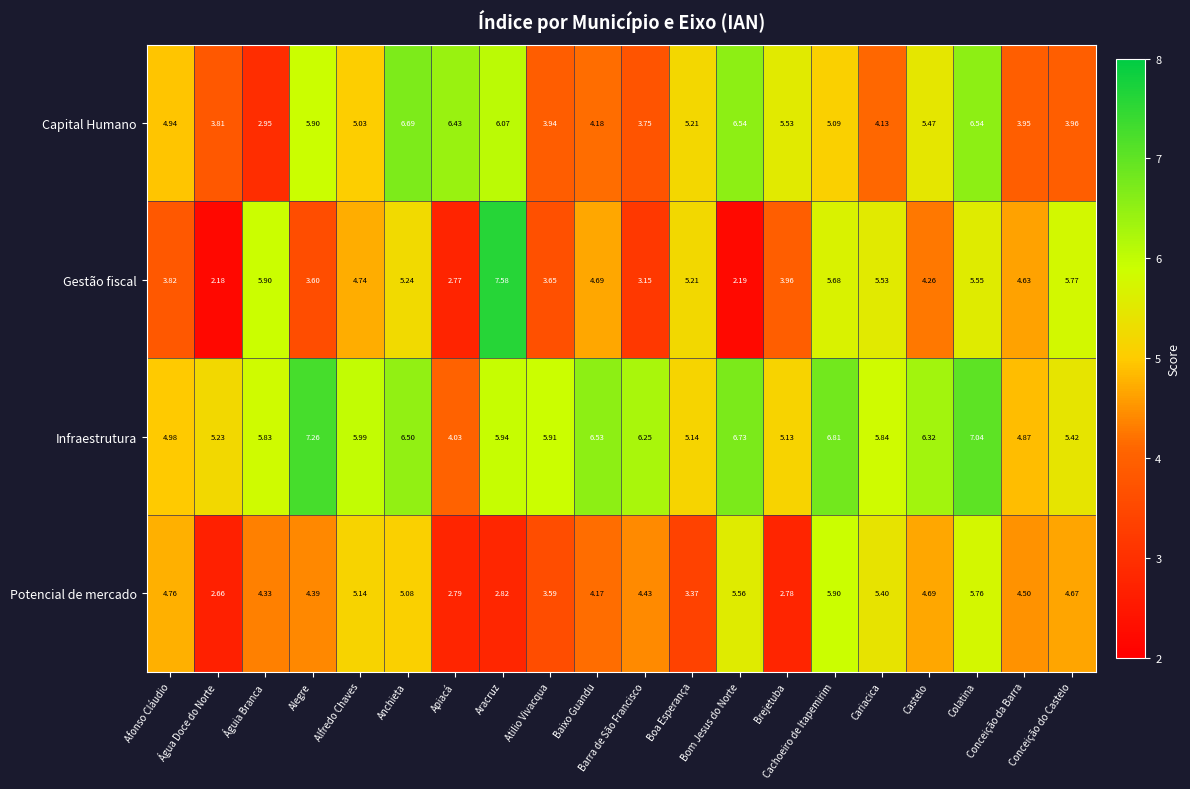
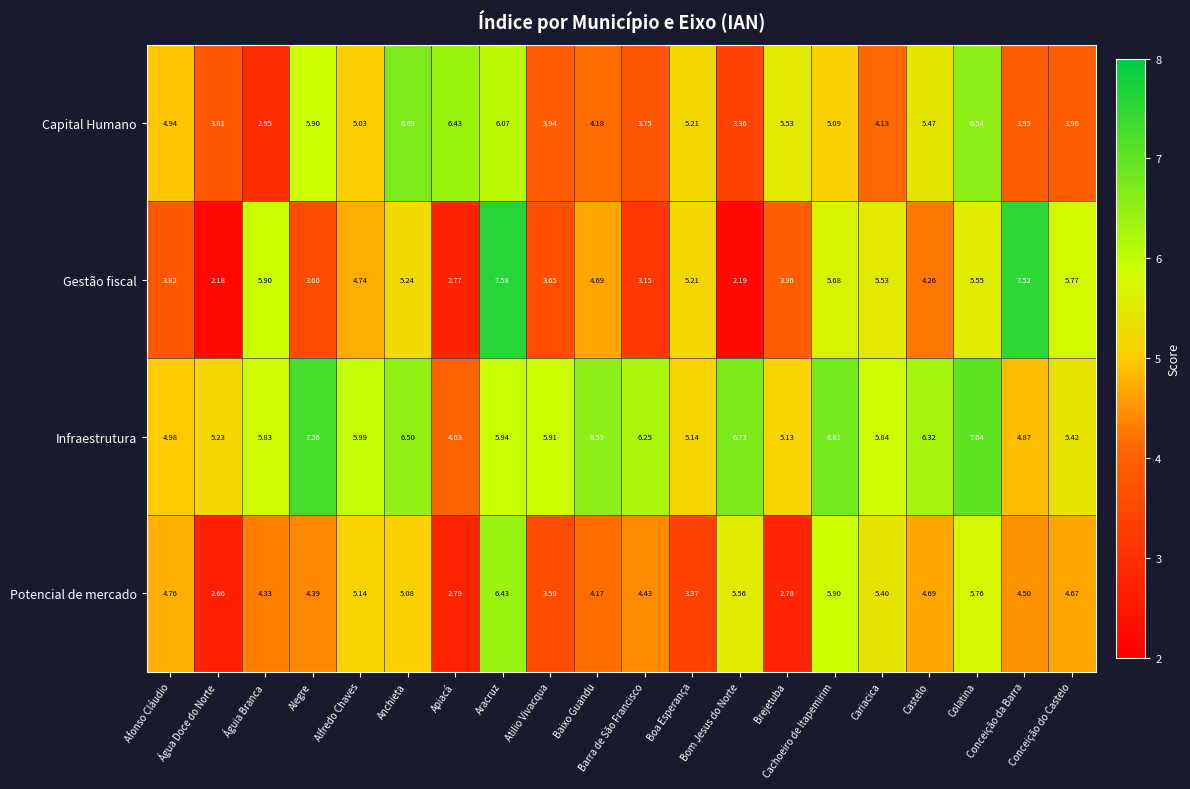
Capital Humano, Bom Jesus do Norte: 6.54 -> 3.36
Gestão fiscal, Conceição da Barra: 4.63 -> 7.52
Potencial de mercado, Aracruz: 2.82 -> 6.43
